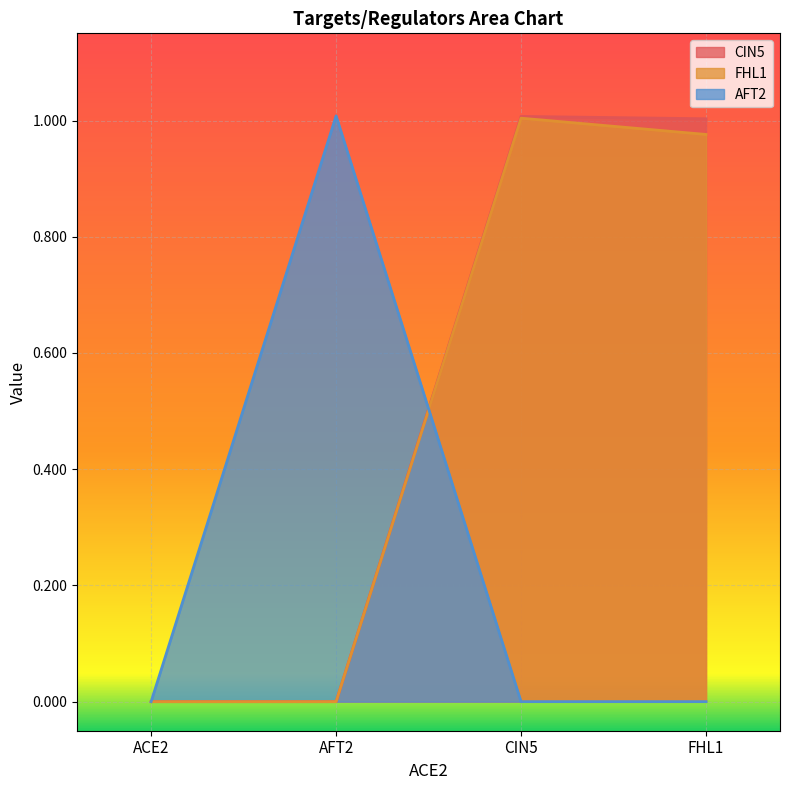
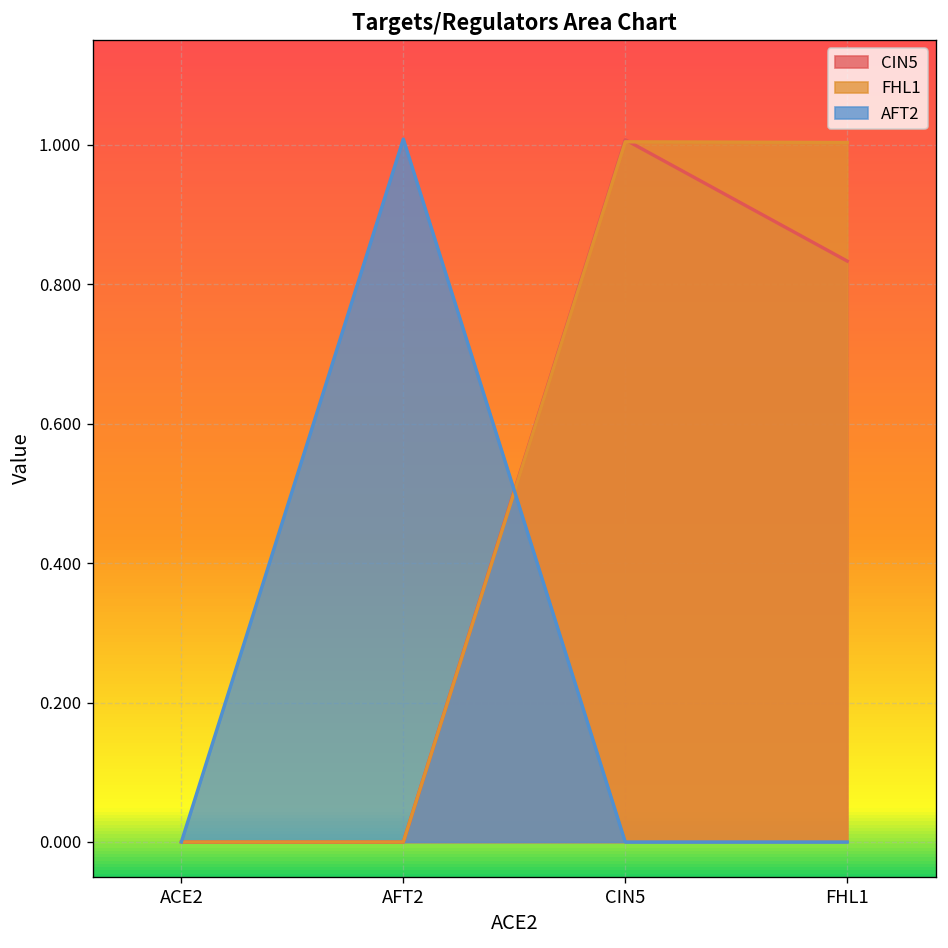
CIN5, FHL1: 1.00 -> 0.83
FHL1, FHL1: 0.98 -> 1.00
